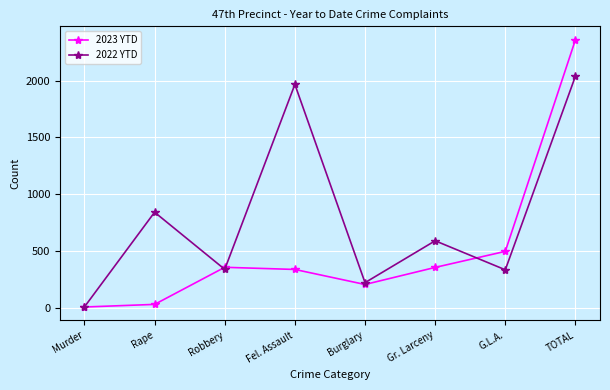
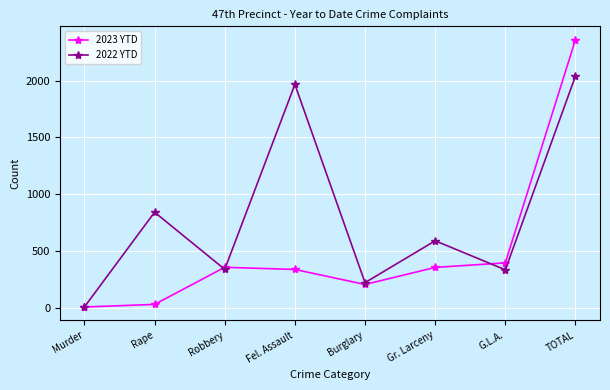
2023 YTD, G.L.A.: 500 -> 400
